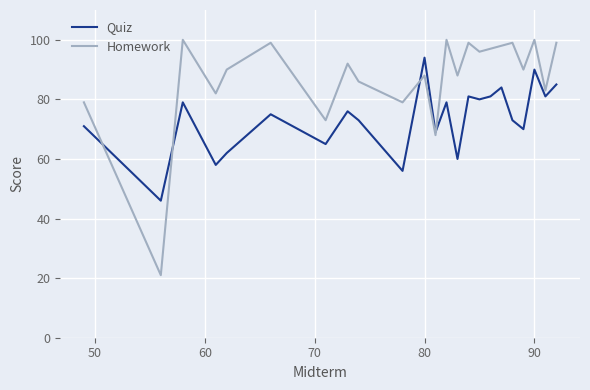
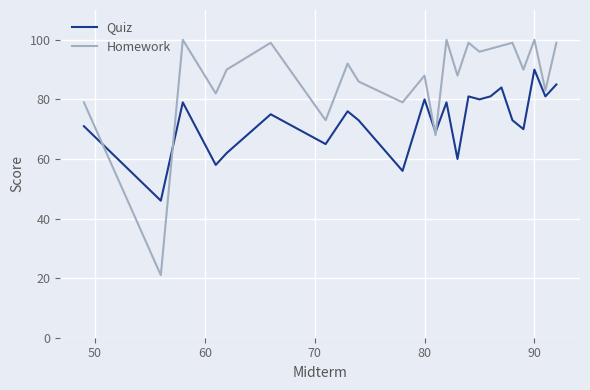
Quiz, 80: 94 -> 80
